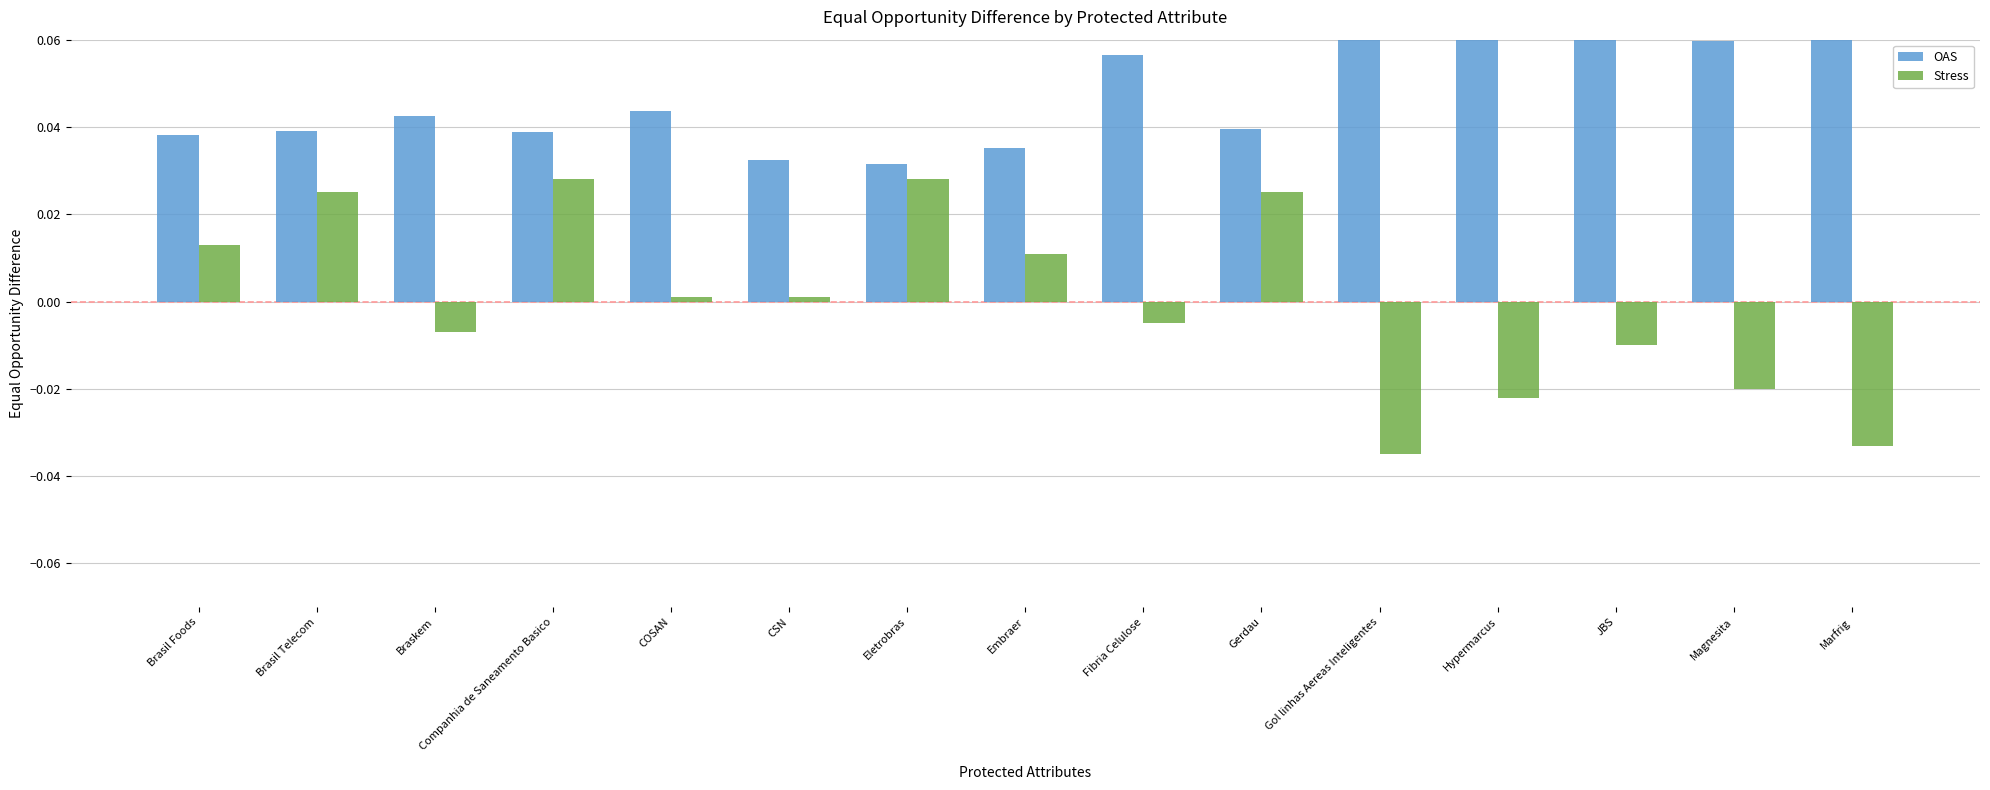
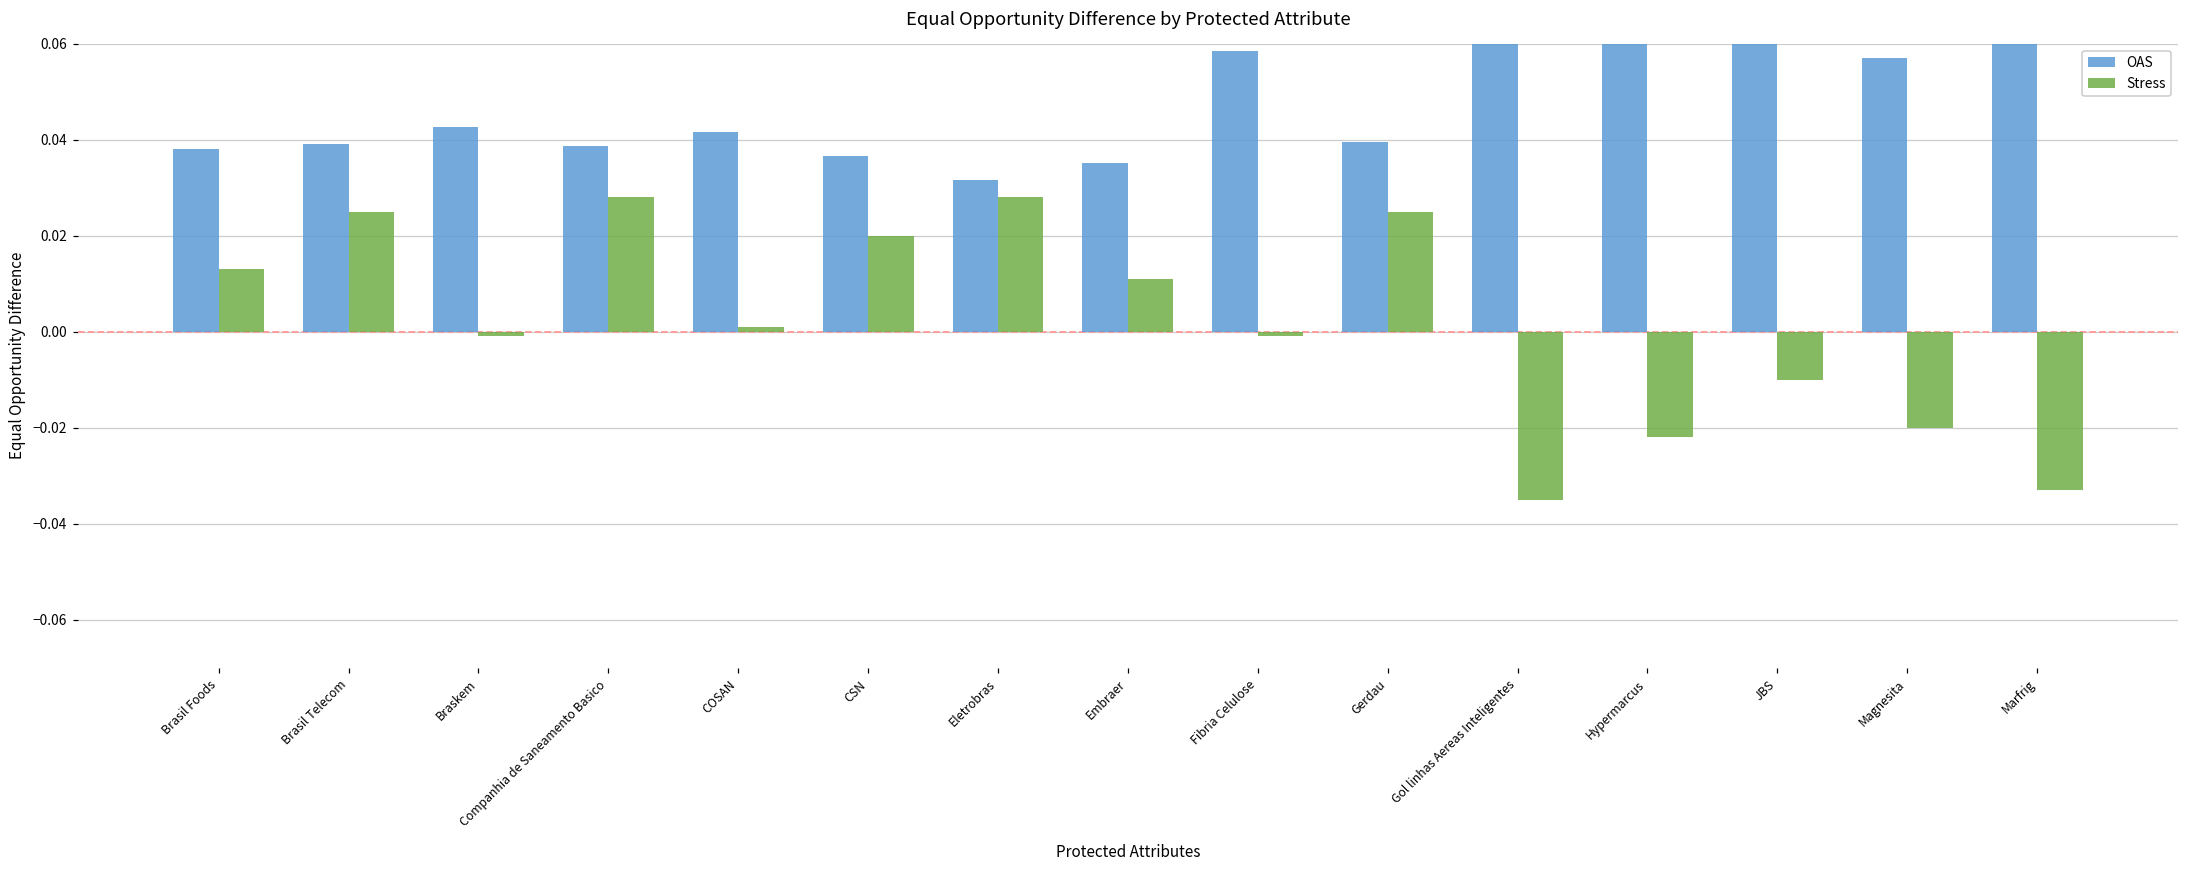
Stress, Braskem: -0.007 -> -0.001
OAS, COSAN: 0.044 -> 0.042
OAS, CSN: 0.033 -> 0.037
Stress, CSN: 0.001 -> 0.020
OAS, Fibria Celulose: 0.056 -> 0.058
Stress, Fibria Celulose: -0.005 -> -0.001
OAS, Magnesita: 0.060 -> 0.057
